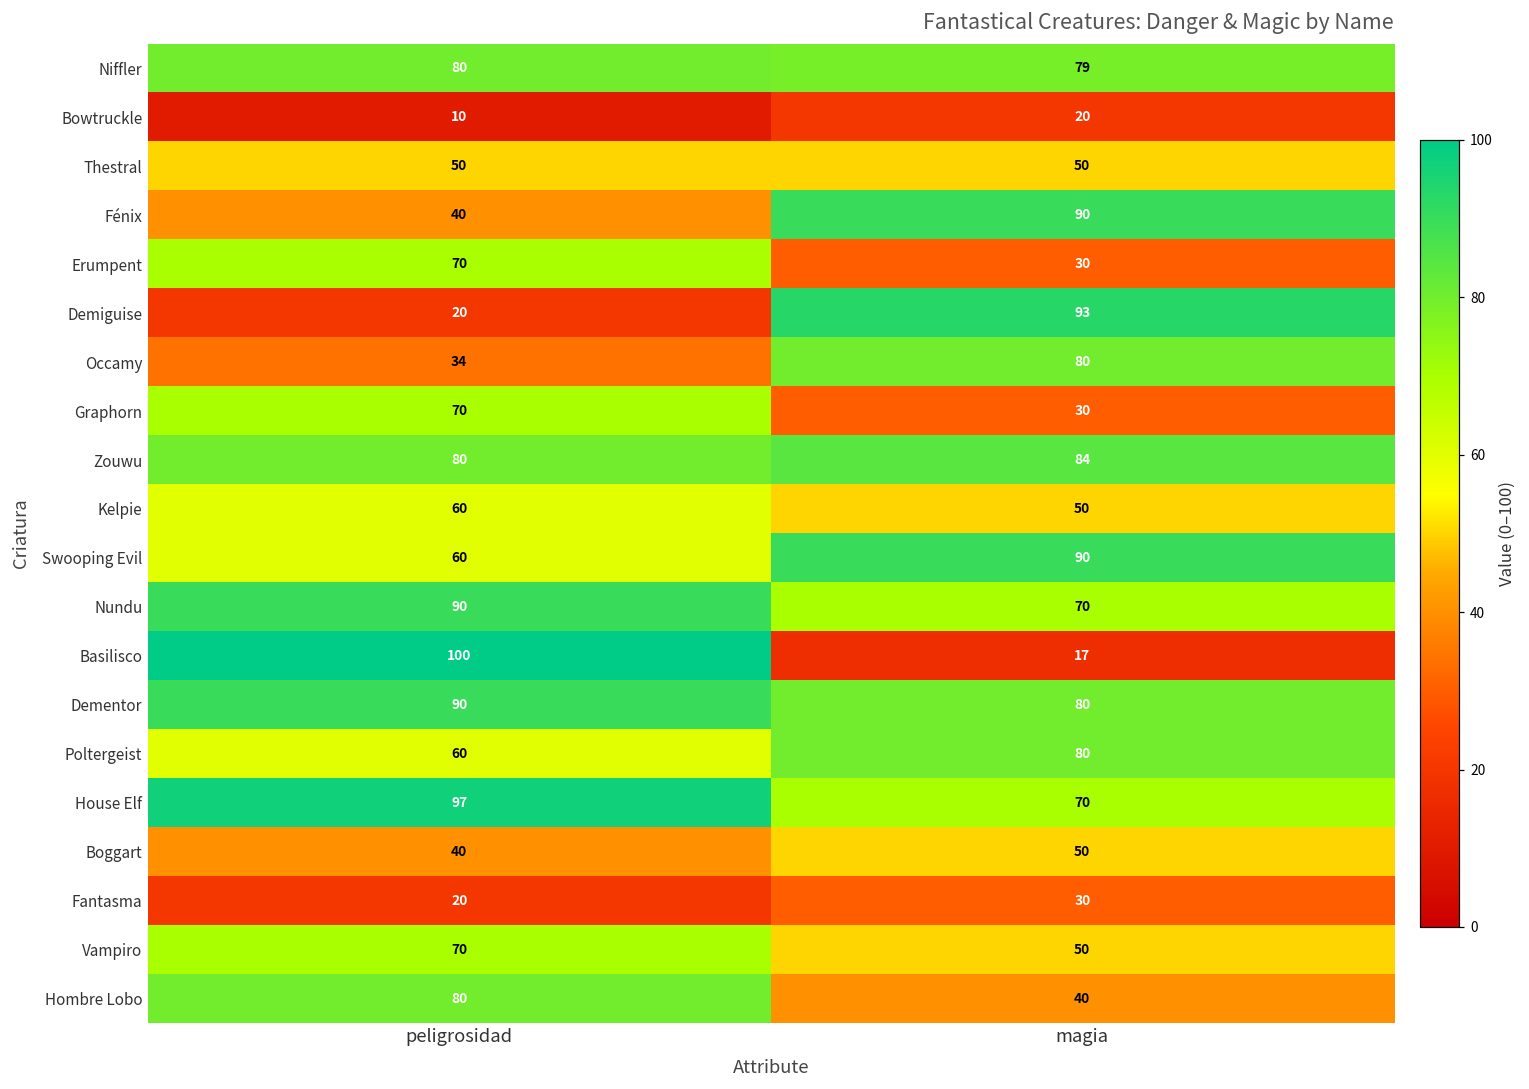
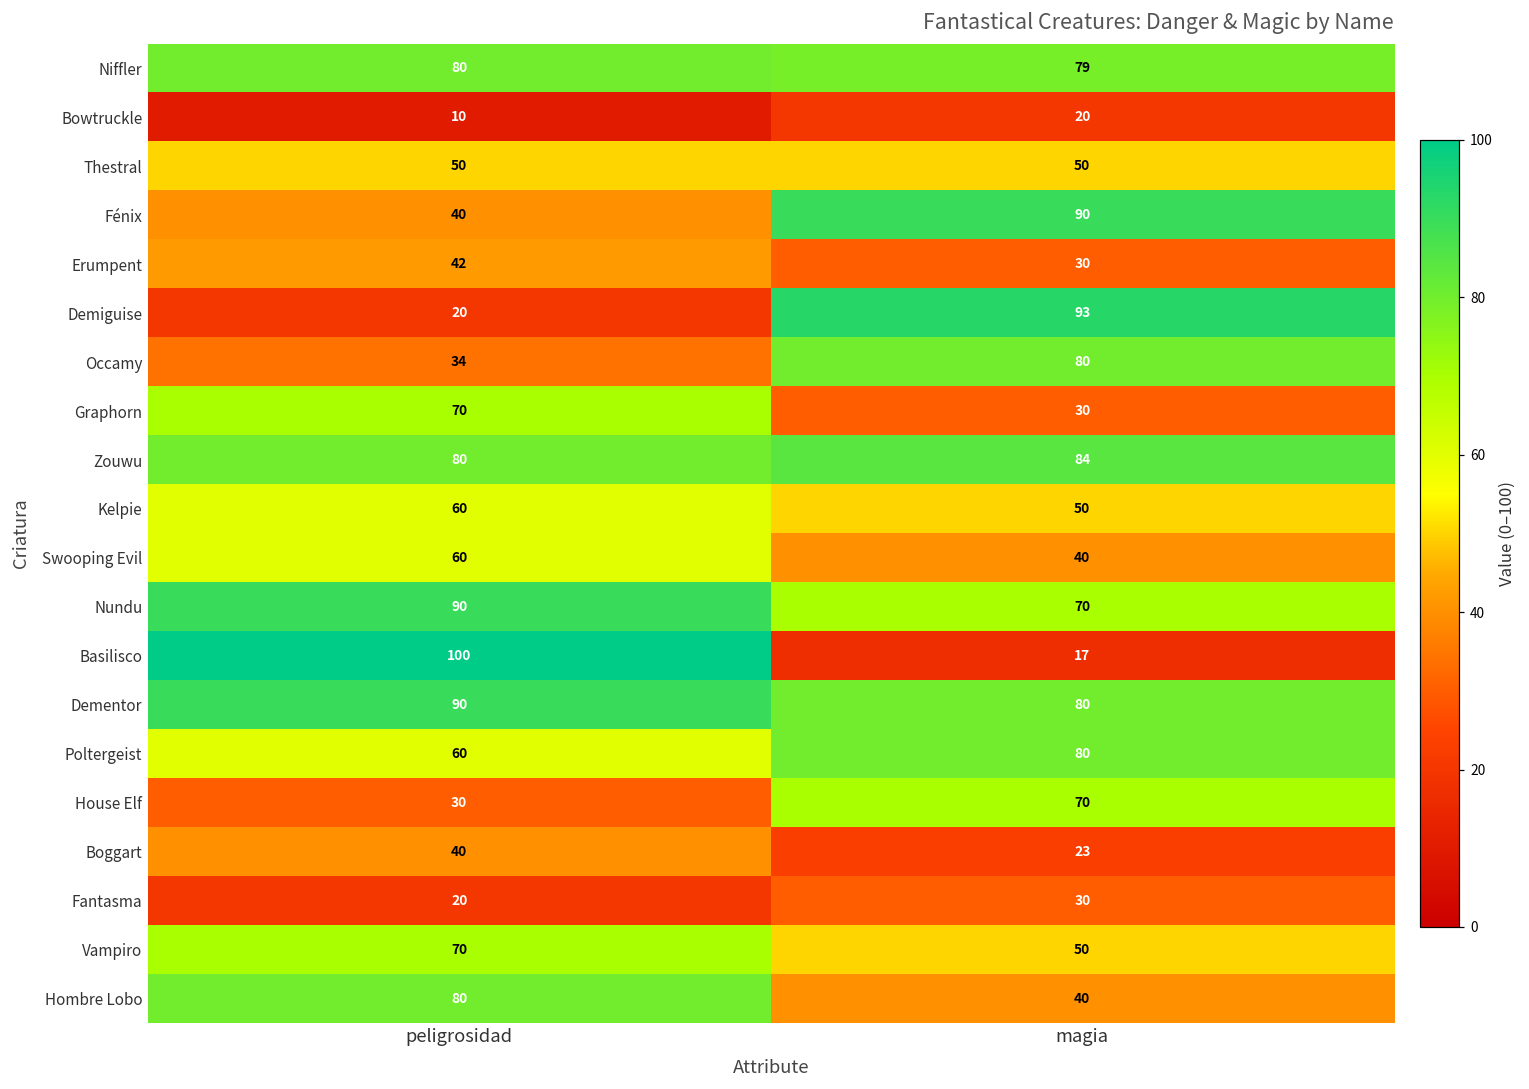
Erumpent, peligrosidad: 70 -> 42
Swooping Evil, magia: 90 -> 40
House Elf, peligrosidad: 97 -> 30
Boggart, magia: 50 -> 23
